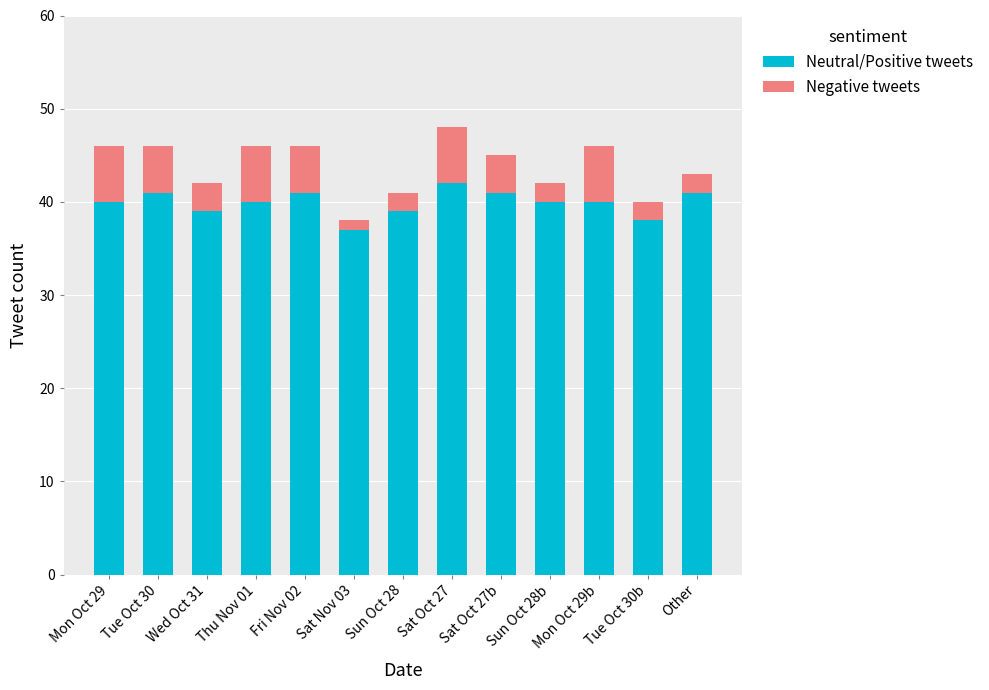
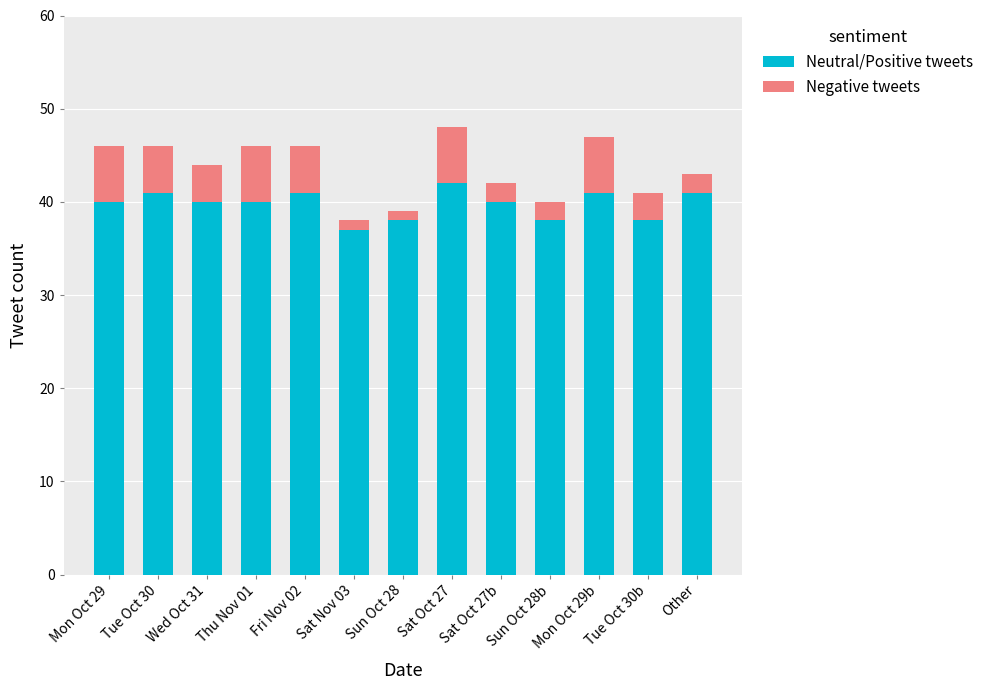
Neutral/Positive tweets, Wed Oct 31: 39 -> 40
Negative tweets, Wed Oct 31: 3 -> 4
Neutral/Positive tweets, Sun Oct 28: 39 -> 38
Negative tweets, Sun Oct 28: 2 -> 1
Neutral/Positive tweets, Sat Oct 27b: 41 -> 40
Negative tweets, Sat Oct 27b: 4 -> 2
Neutral/Positive tweets, Sun Oct 28b: 40 -> 38
Neutral/Positive tweets, Mon Oct 29b: 40 -> 41
Negative tweets, Tue Oct 30b: 2 -> 3
